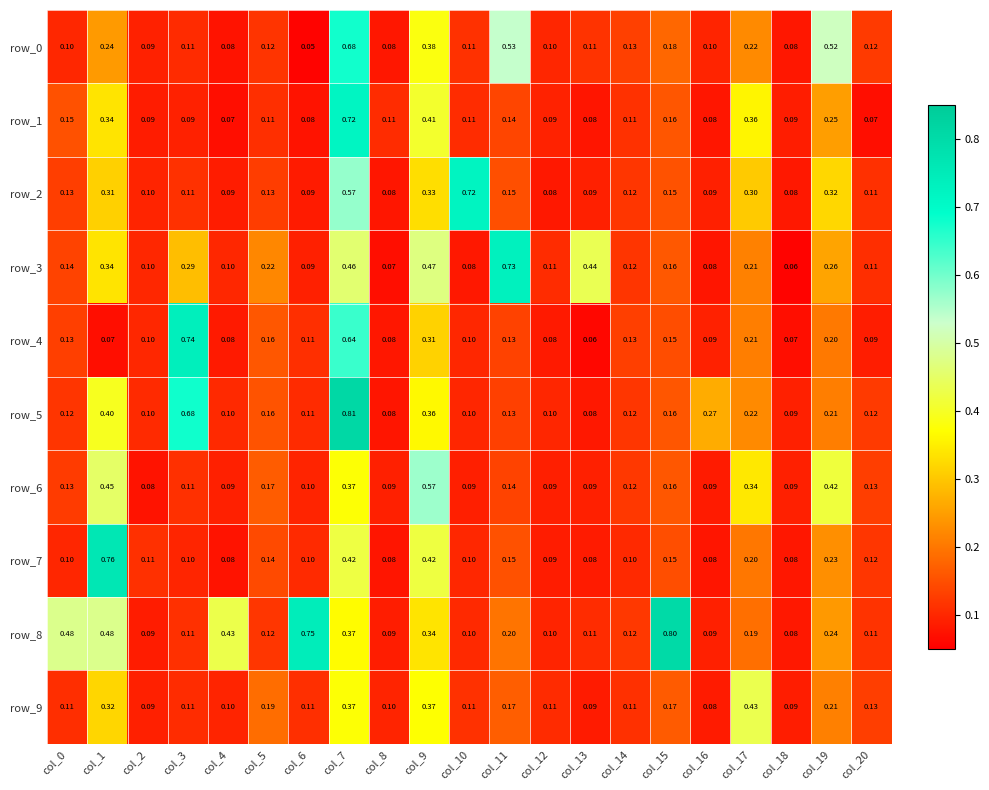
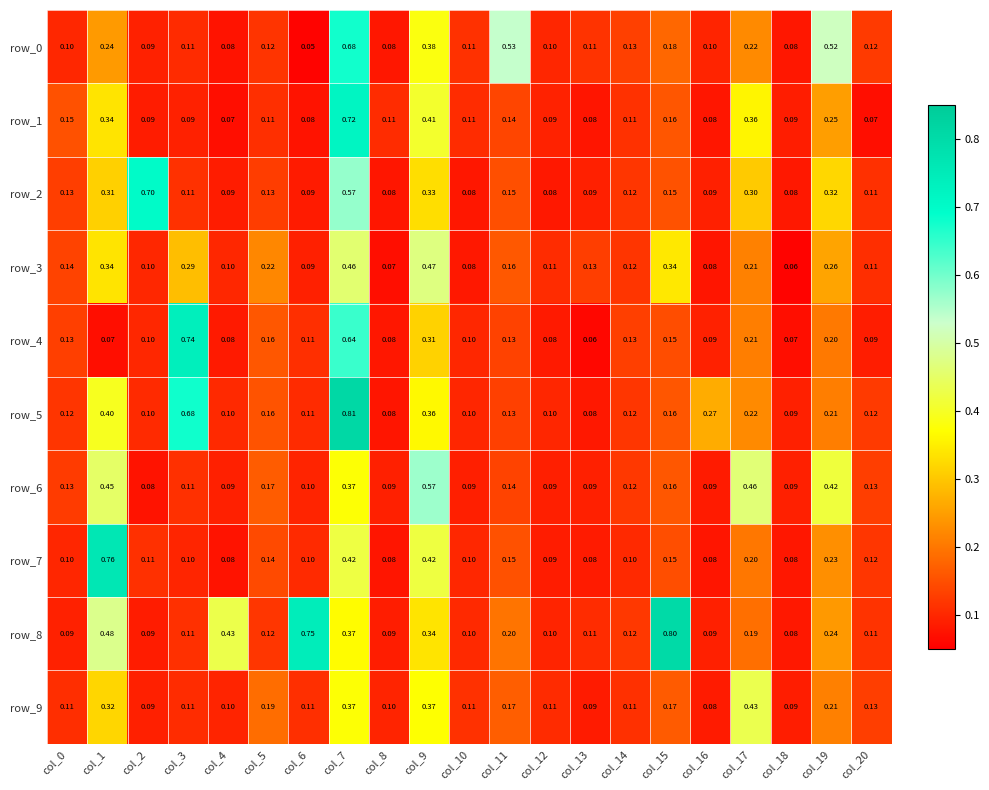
row_2, col_2: 0.10 -> 0.70
row_2, col_10: 0.72 -> 0.08
row_3, col_11: 0.73 -> 0.16
row_3, col_13: 0.44 -> 0.13
row_3, col_15: 0.16 -> 0.34
row_6, col_17: 0.34 -> 0.46
row_8, col_0: 0.48 -> 0.09
